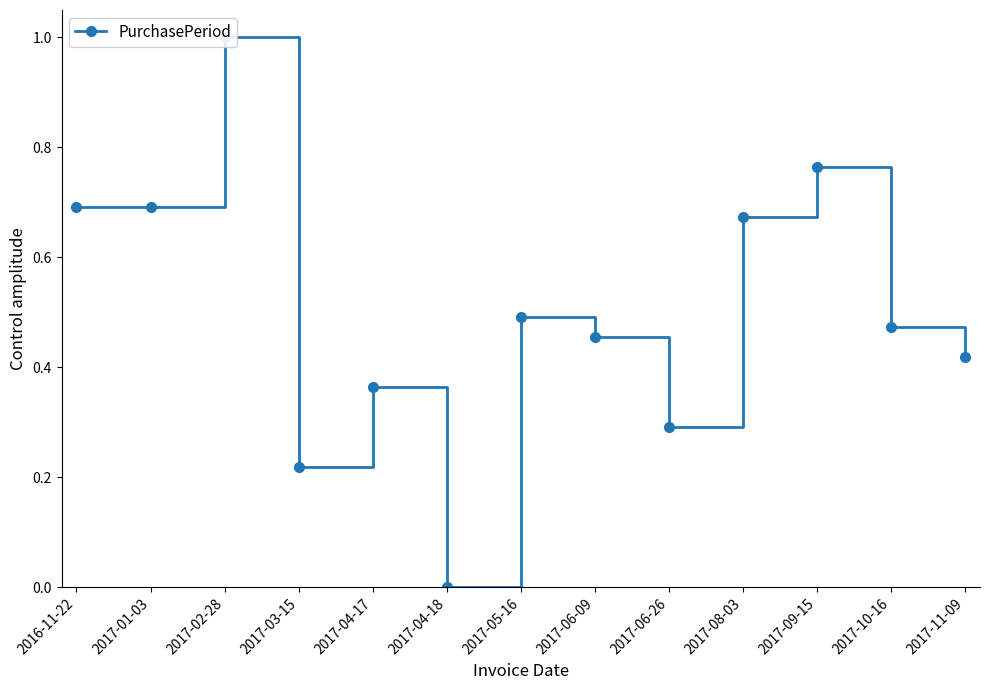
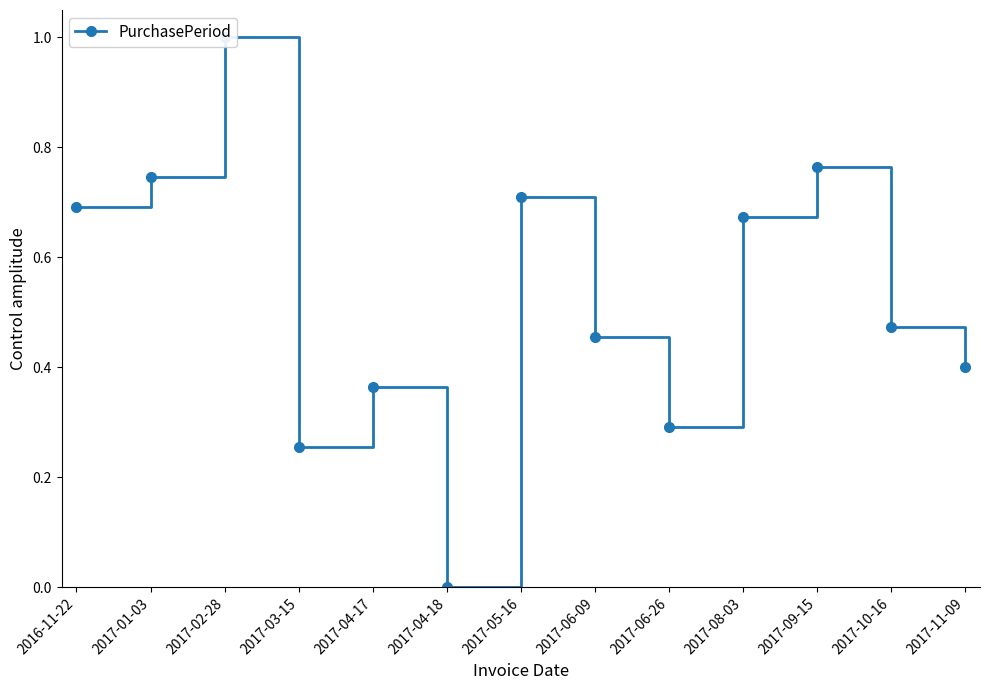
2017-01-03: 0.69 -> 0.75
2017-03-15: 0.22 -> 0.25
2017-05-16: 0.49 -> 0.71
2017-11-09: 0.42 -> 0.40
